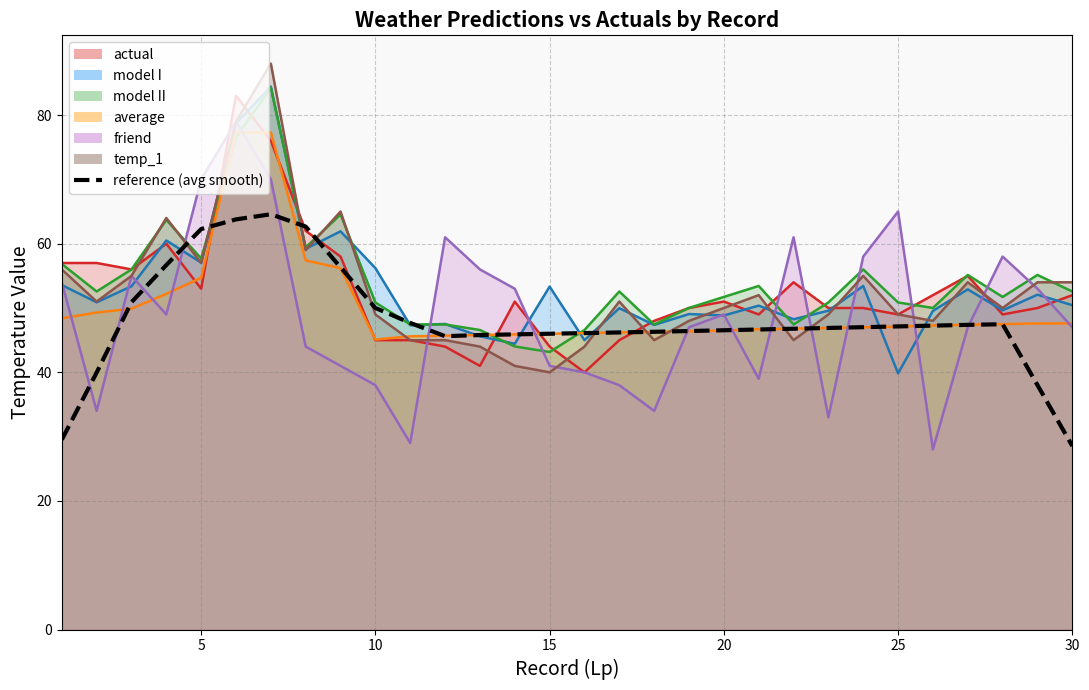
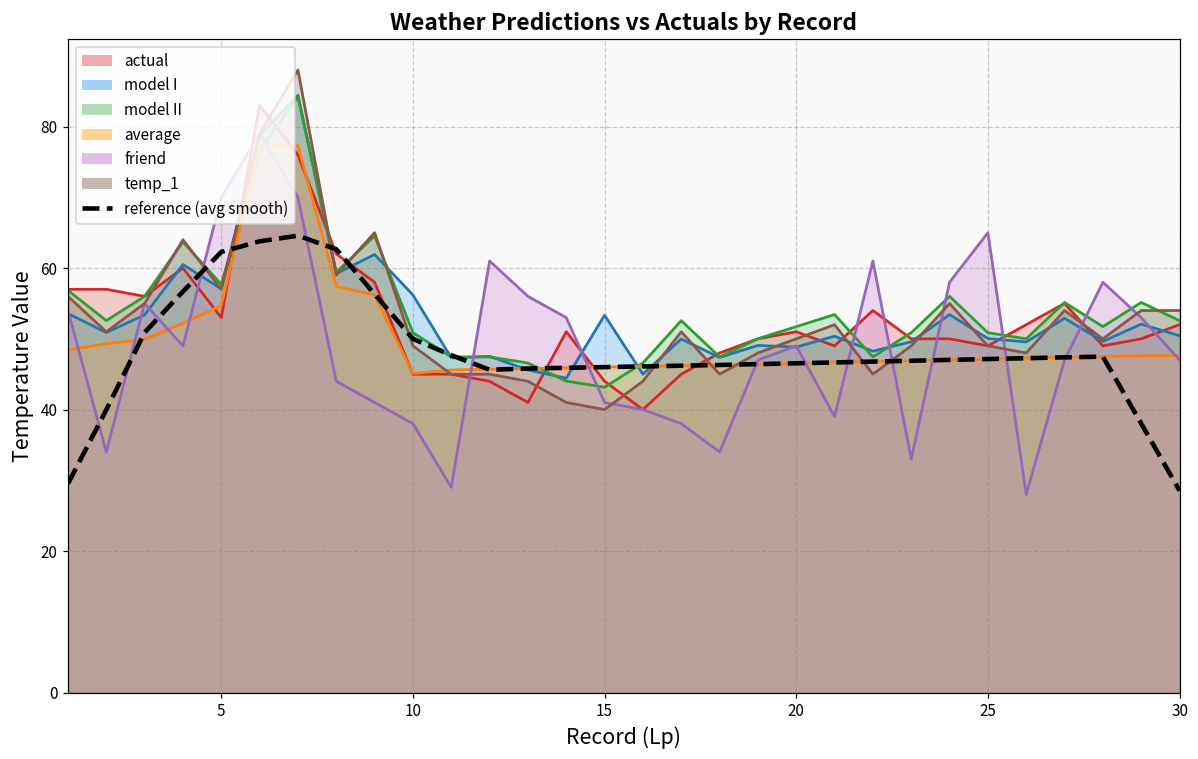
model I, 25: 40 -> 50
